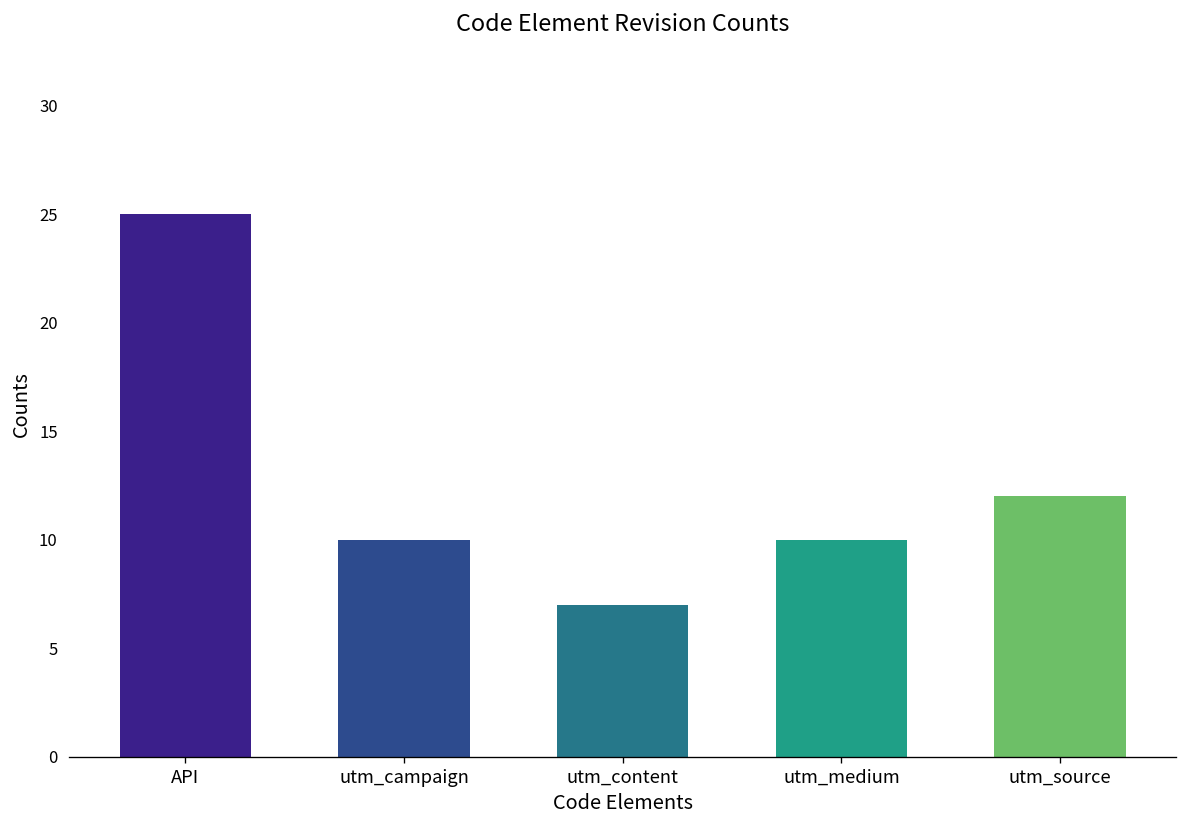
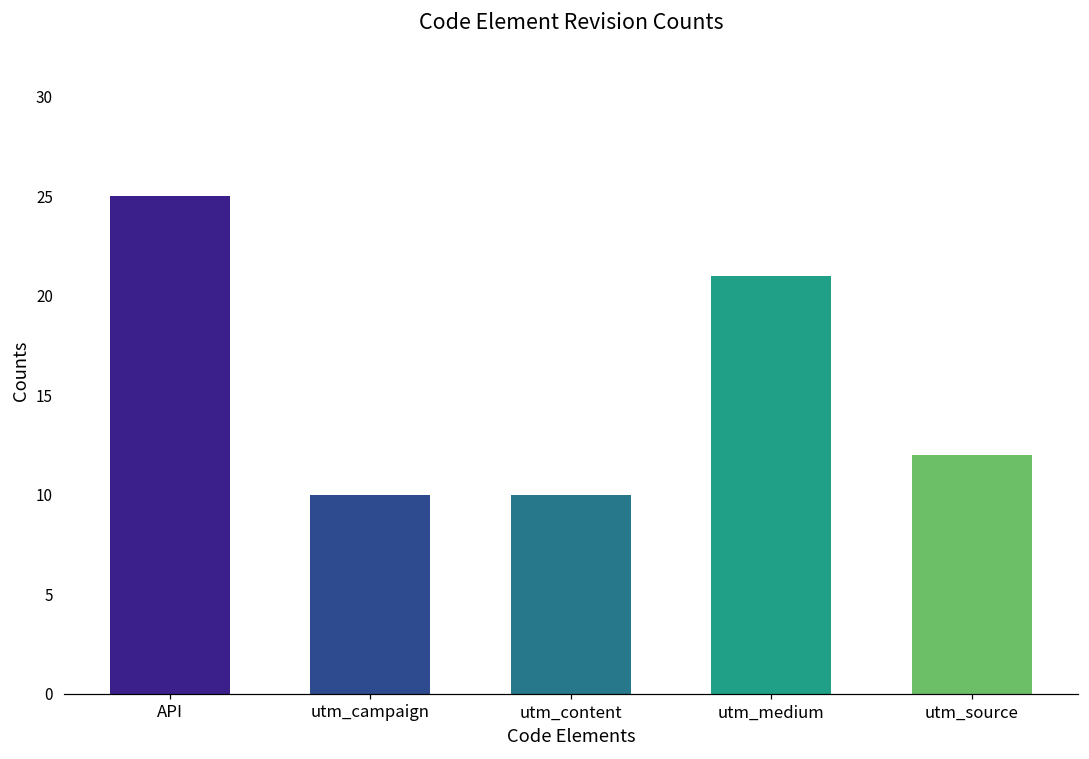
utm_content: 7 -> 10
utm_medium: 10 -> 21
